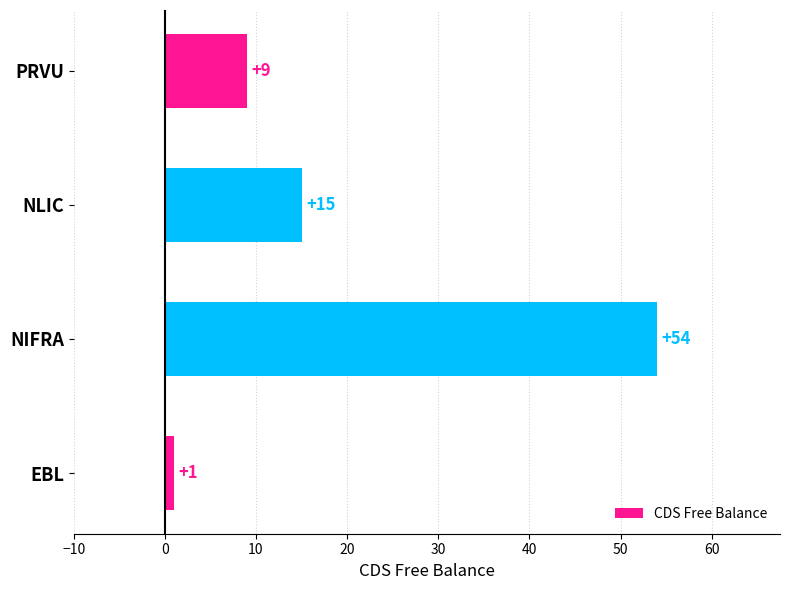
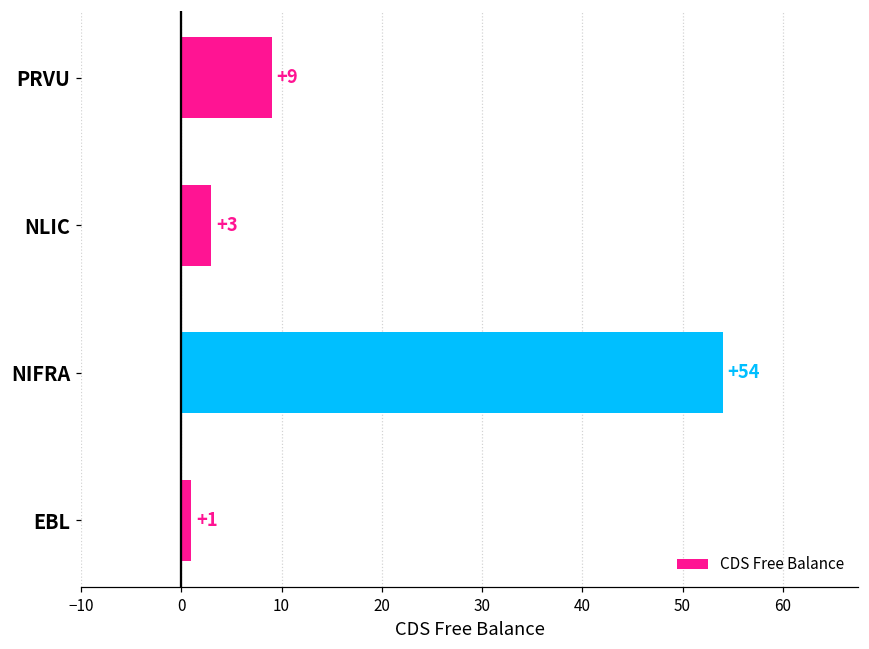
NLIC: +15 -> +3
